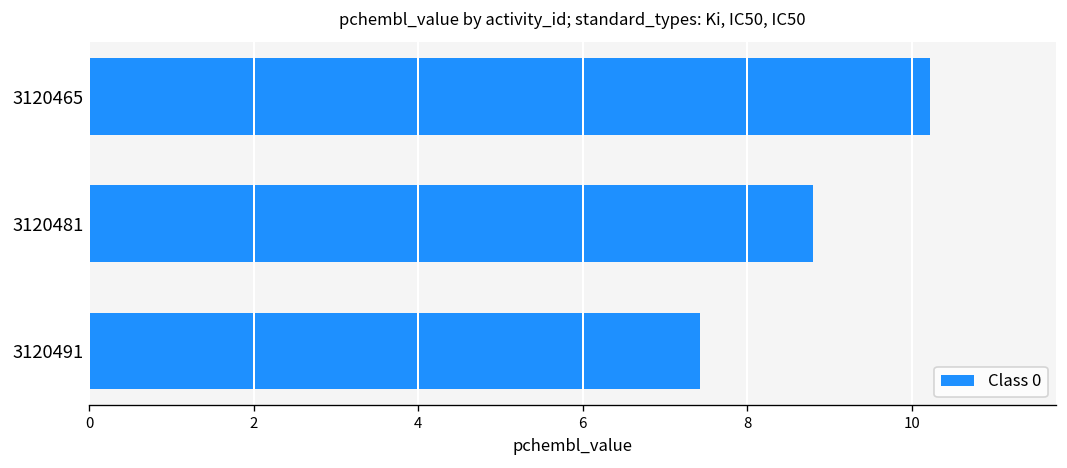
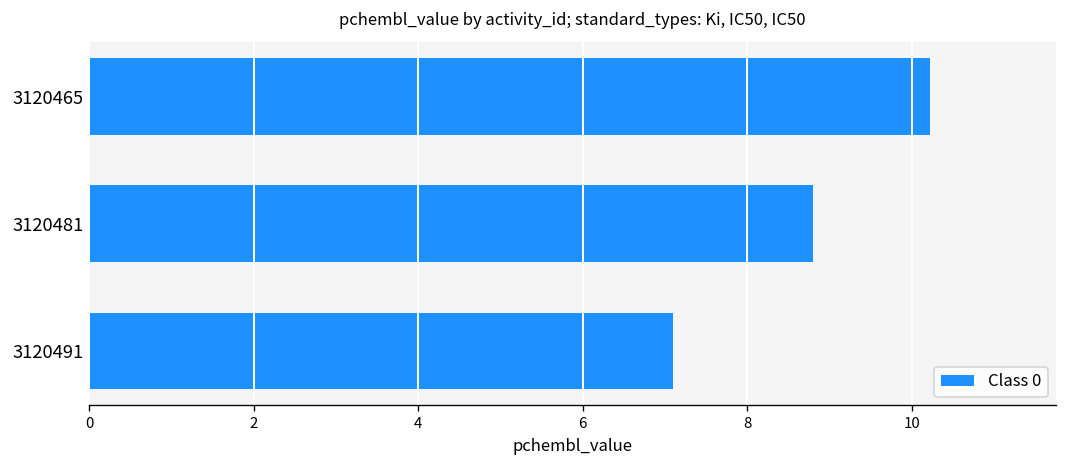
3120491: 7.4 -> 7.1
